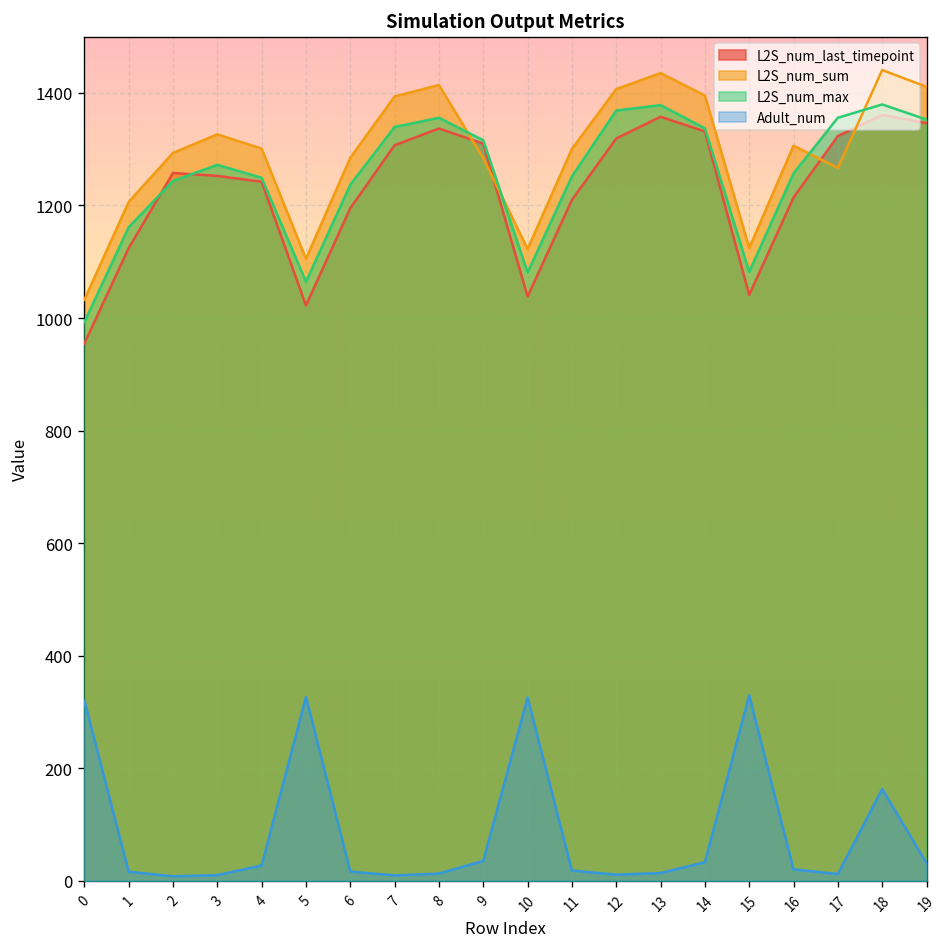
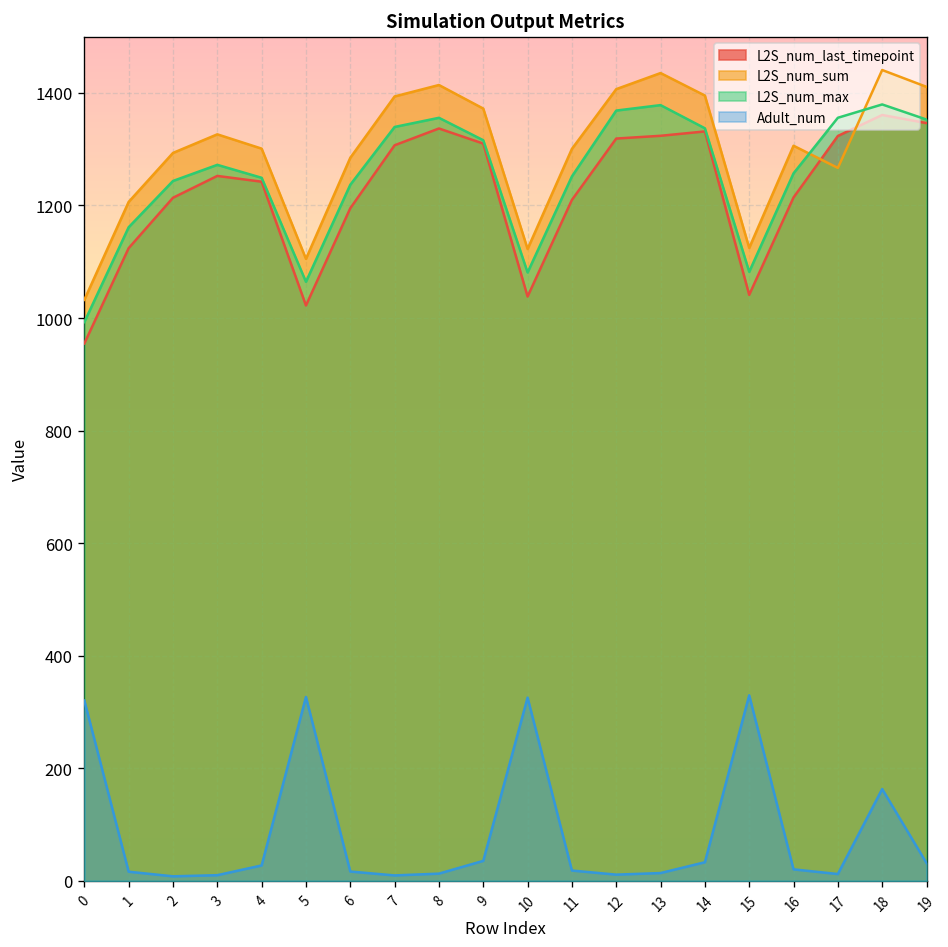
L2S_num_last_timepoint, 2: 1260 -> 1210
L2S_num_sum, 9: 1280 -> 1370
L2S_num_last_timepoint, 13: 1360 -> 1320
